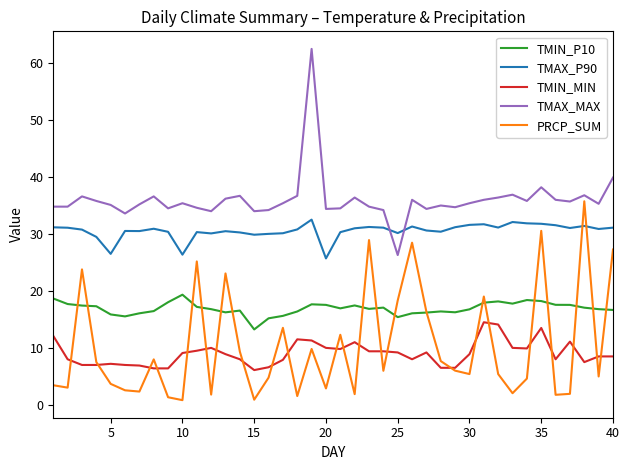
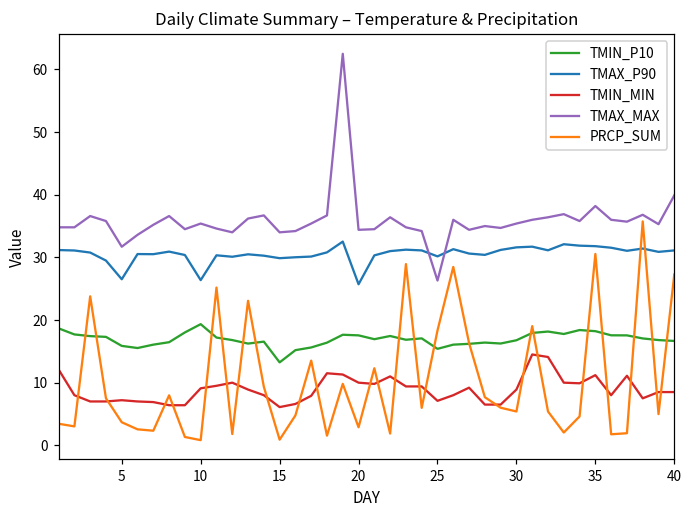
TMAX_MAX, 5: 35 -> 32
TMIN_MIN, 25: 9 -> 7
TMIN_MIN, 35: 14 -> 11
